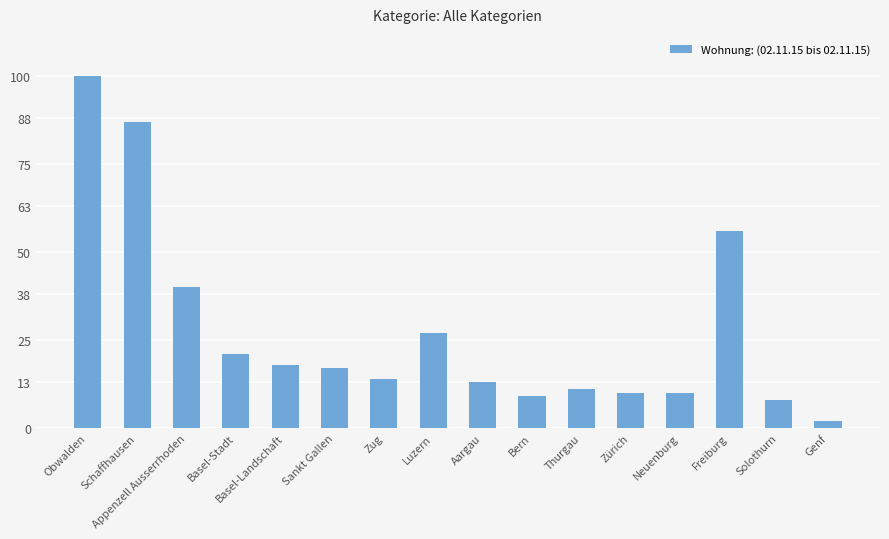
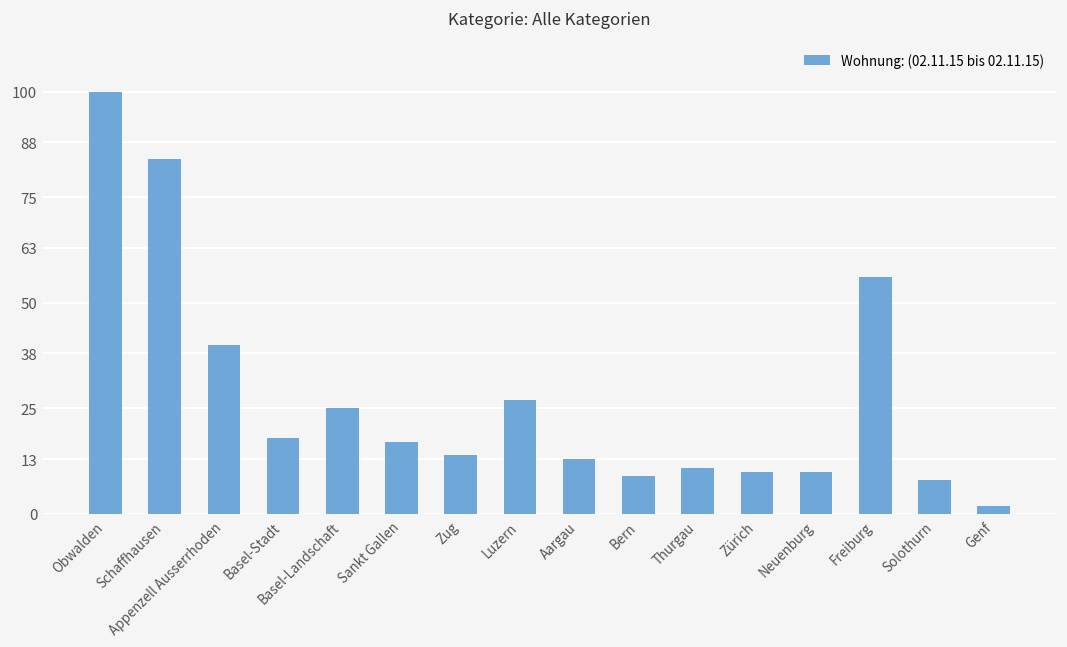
Schaffhausen: 87 -> 84
Basel-Stadt: 21 -> 18
Basel-Landschaft: 18 -> 25
